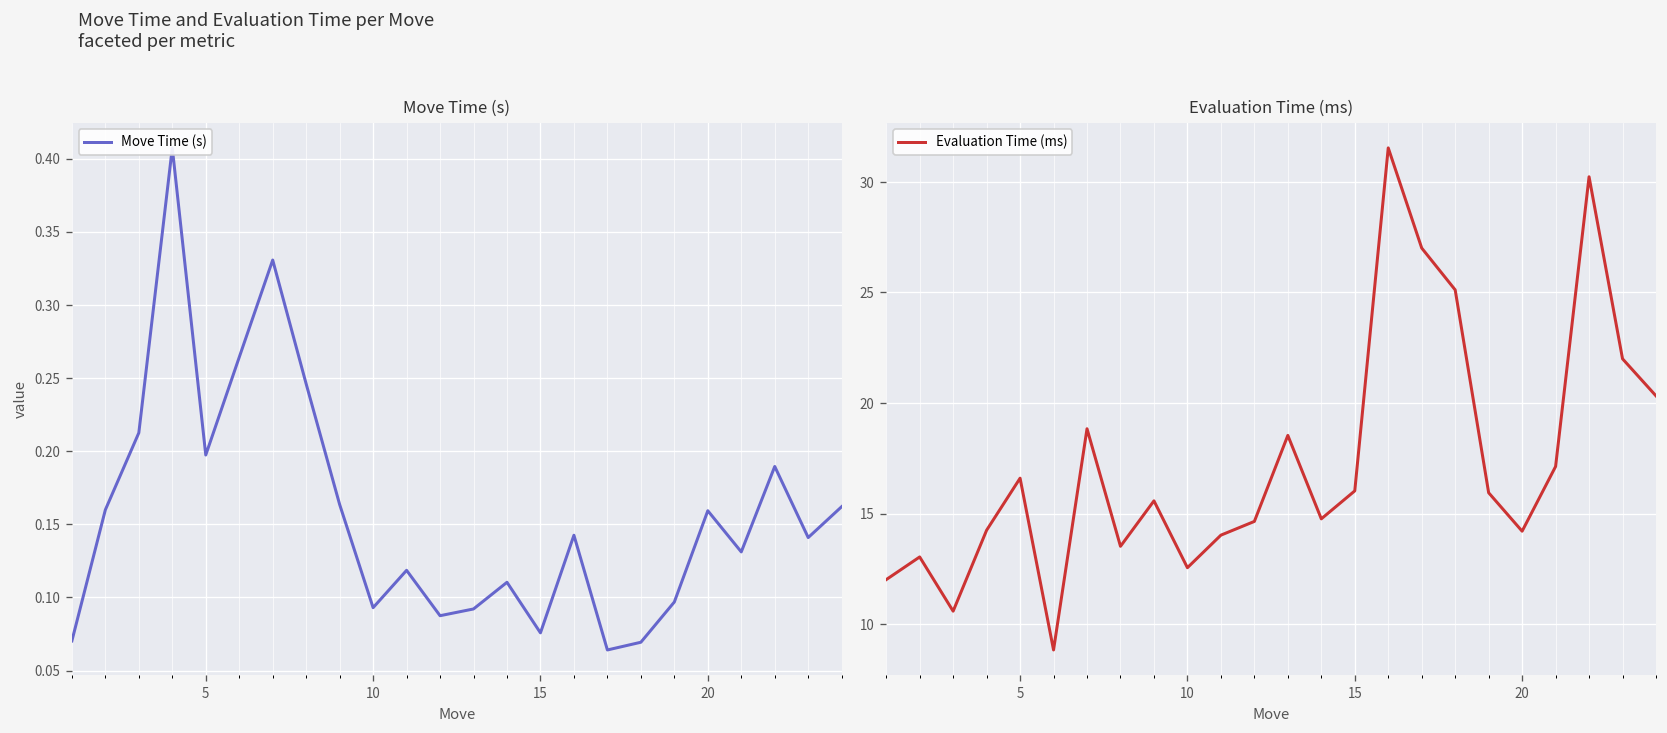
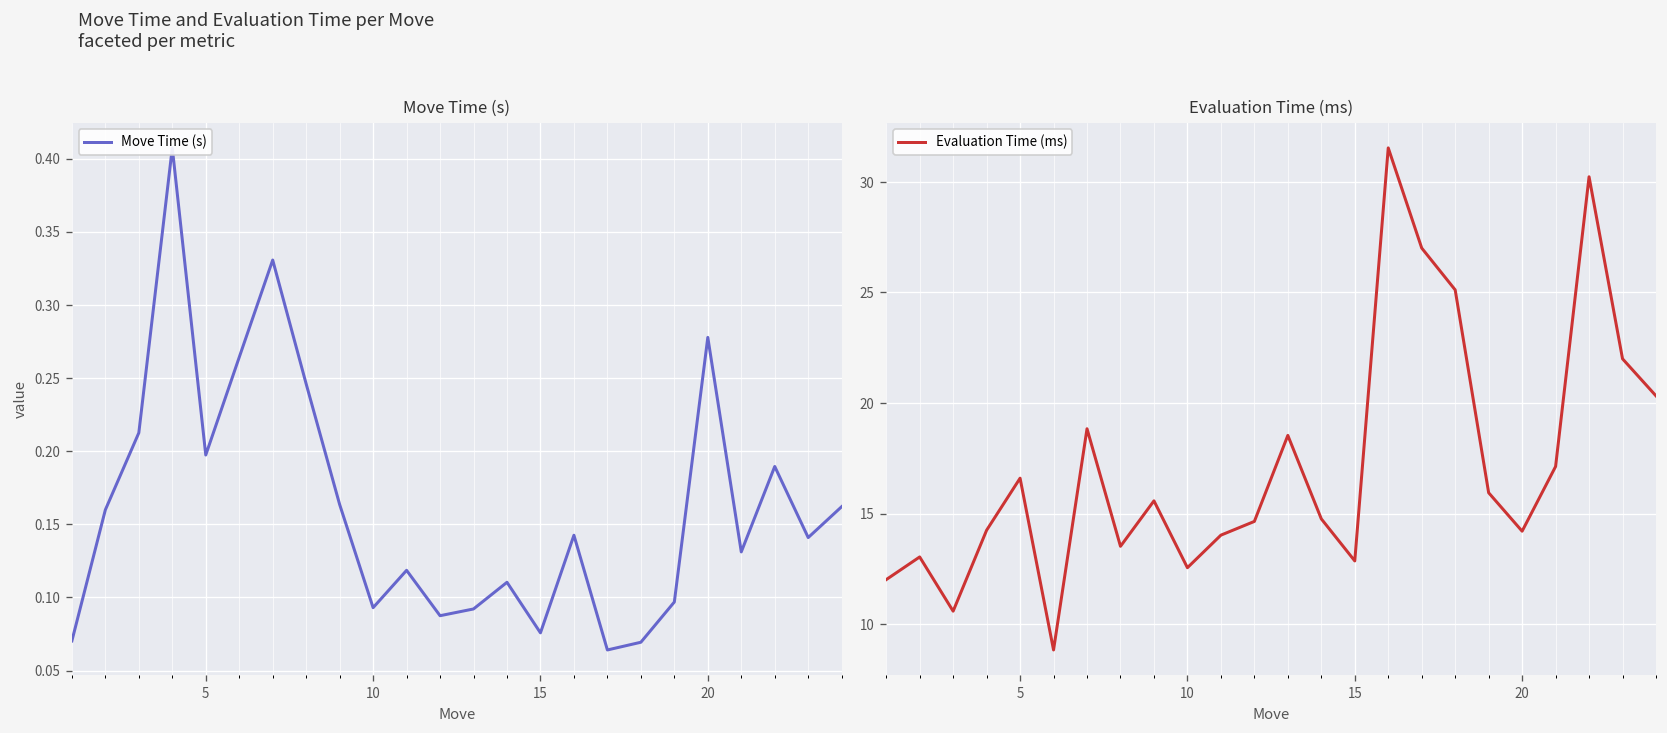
Move Time (s), 20: 0.159 -> 0.278
Evaluation Time (ms), 15: 16.0 -> 12.9
